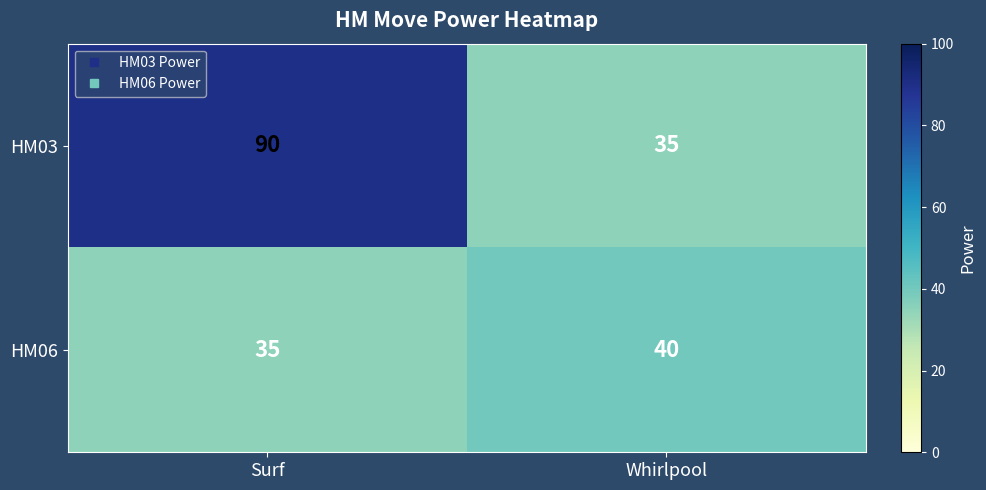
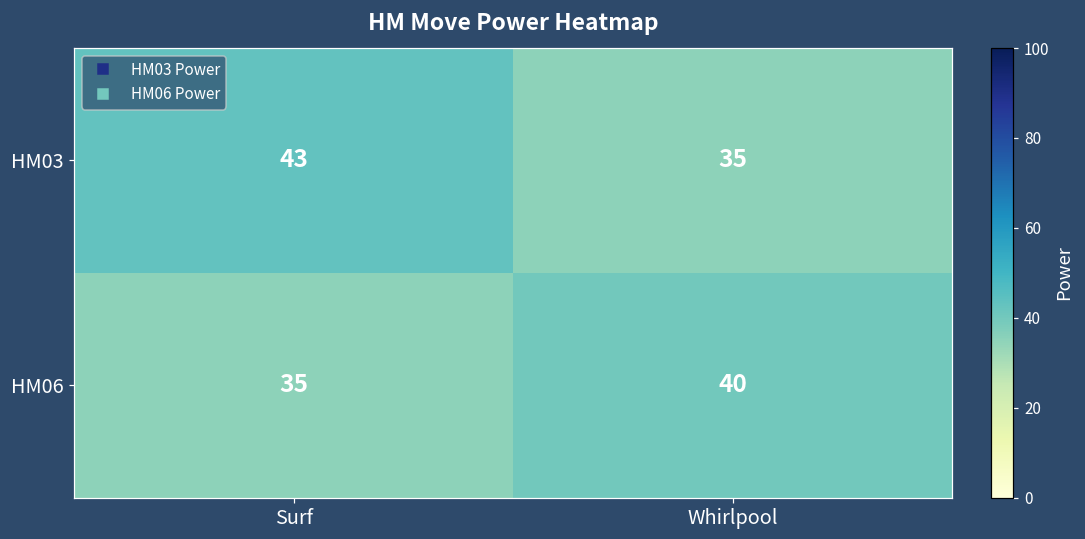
HM03, Surf: 90 -> 43
